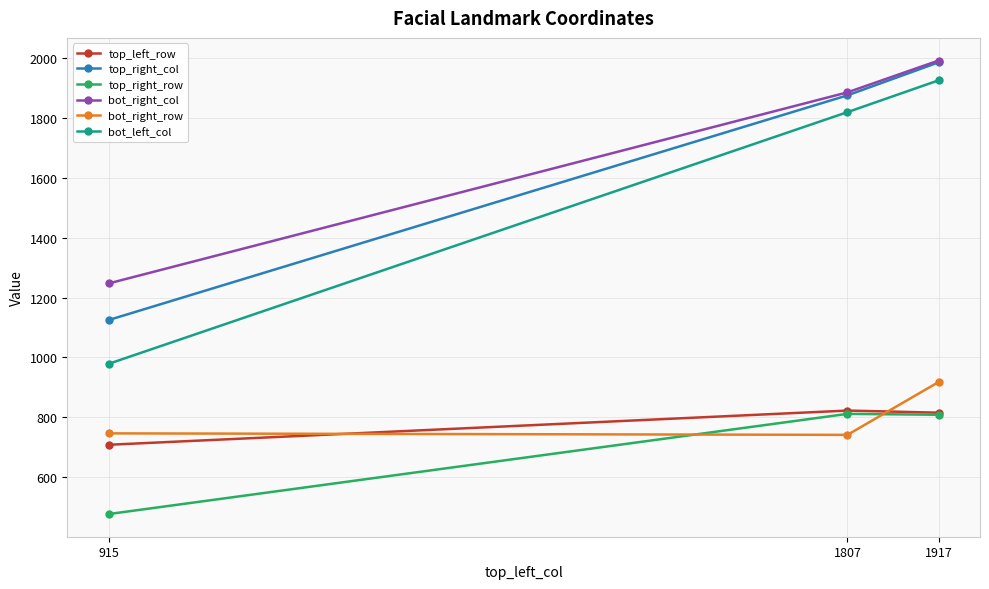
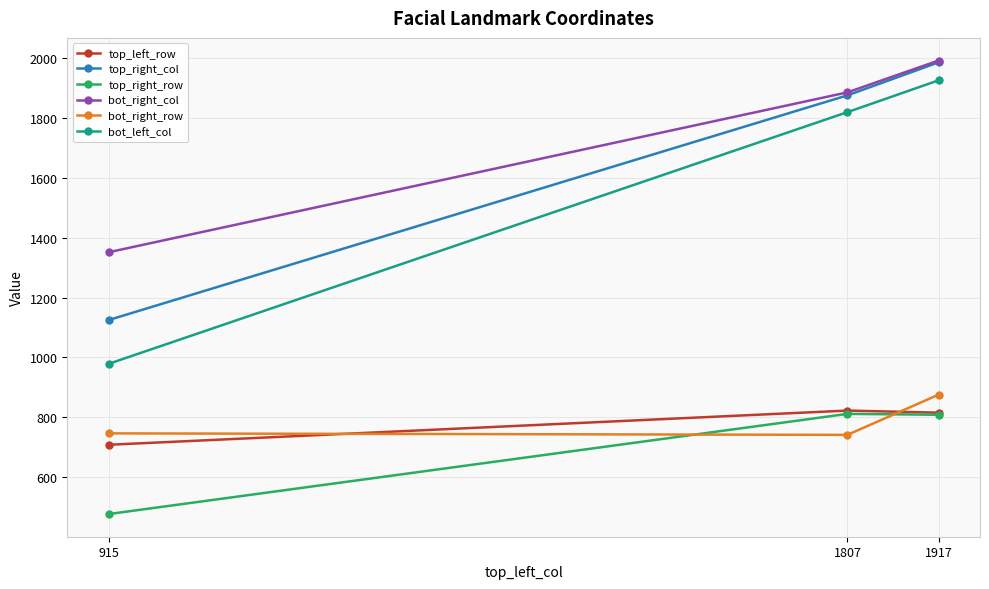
bot_right_col, 915: 1250 -> 1350
bot_right_row, 1917: 920 -> 880
